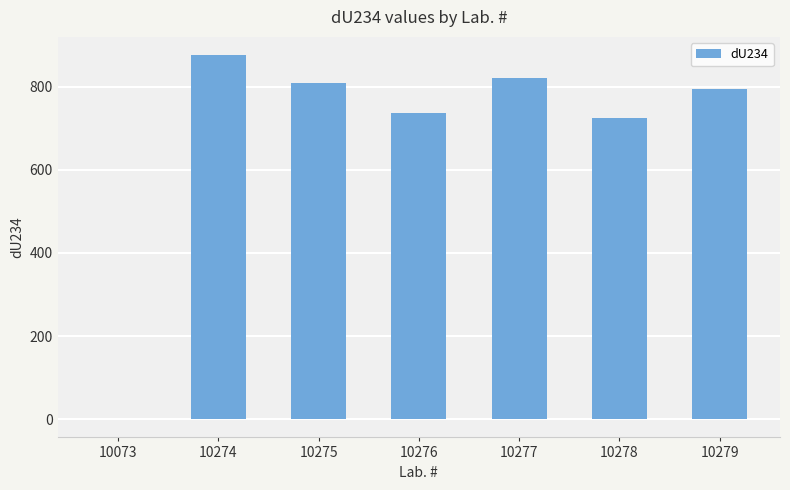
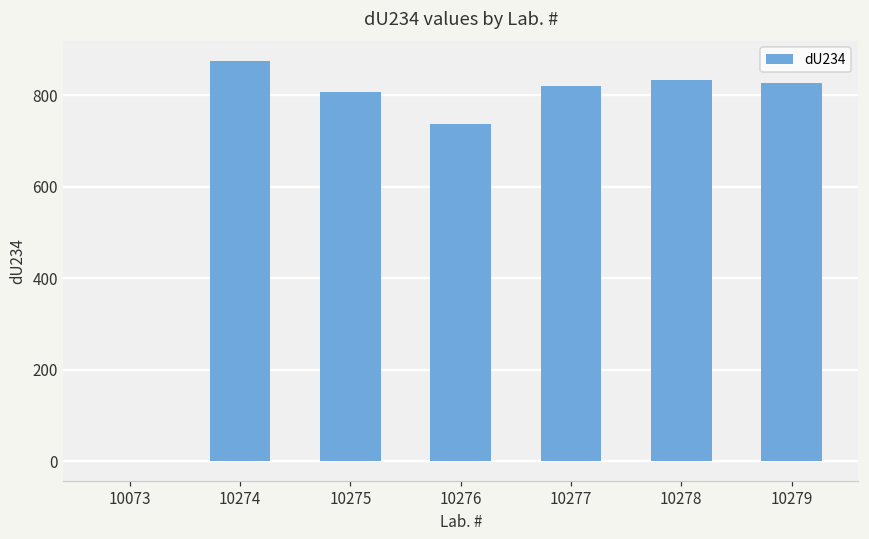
10278: 720 -> 830
10279: 790 -> 830
